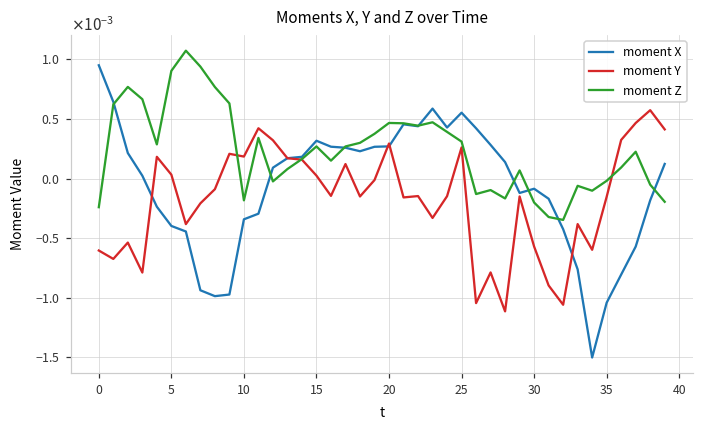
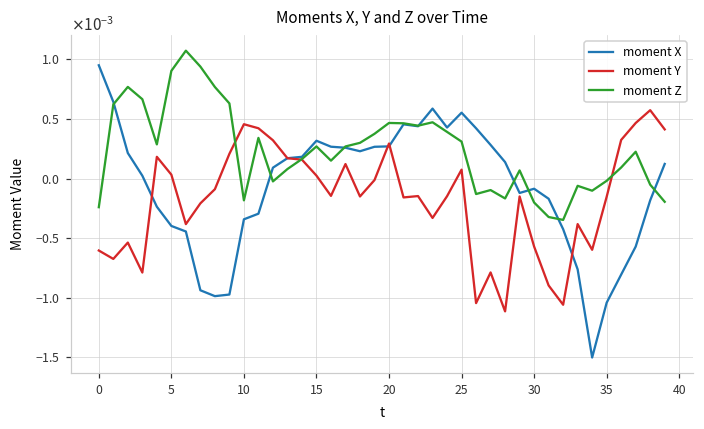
moment Y, 10: 0.00018 -> 0.00046
moment Y, 25: 0.00026 -> 0.00007
